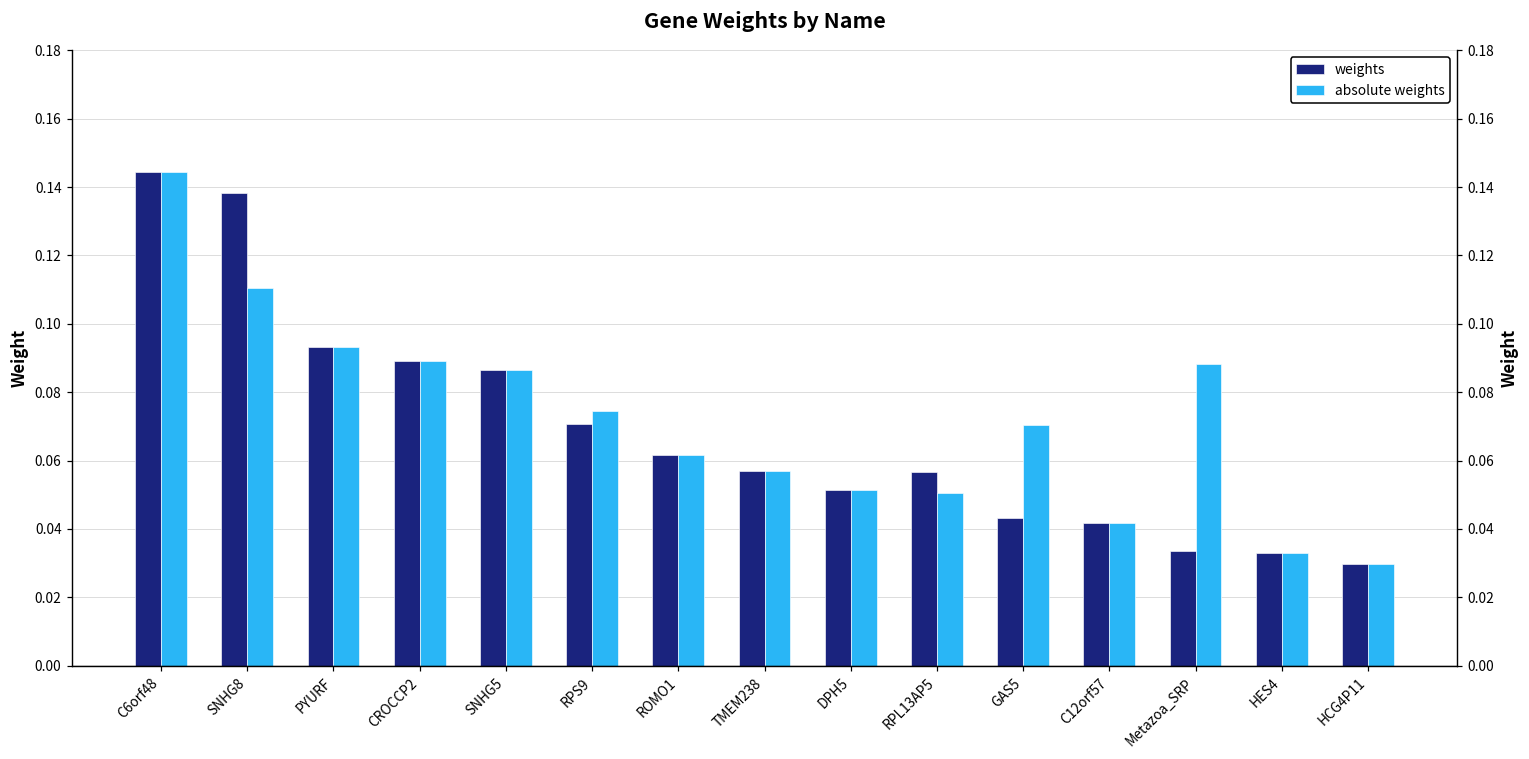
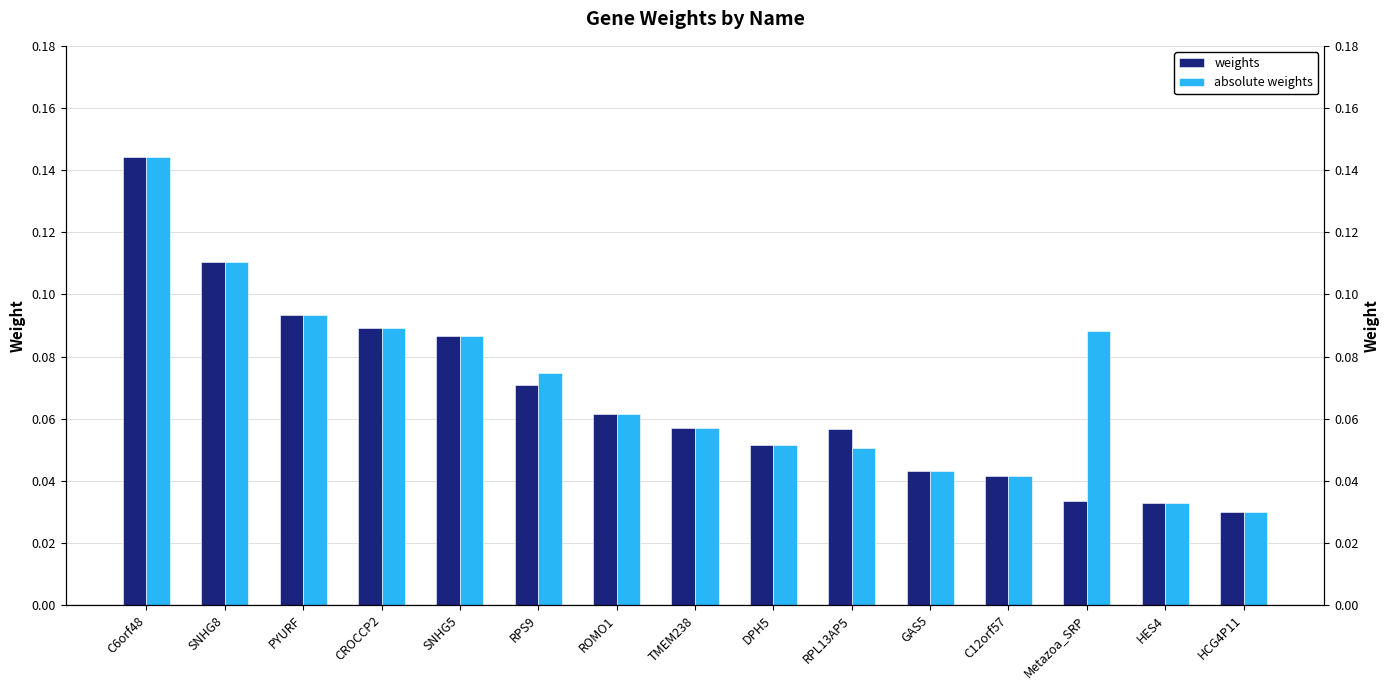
weights, SNHG8: 0.138 -> 0.111
absolute weights, GAS5: 0.070 -> 0.043
